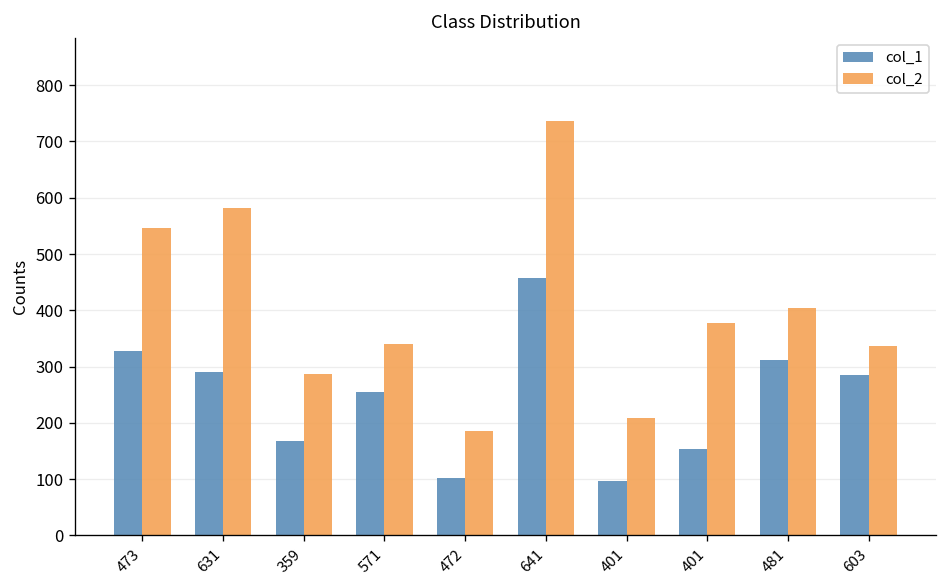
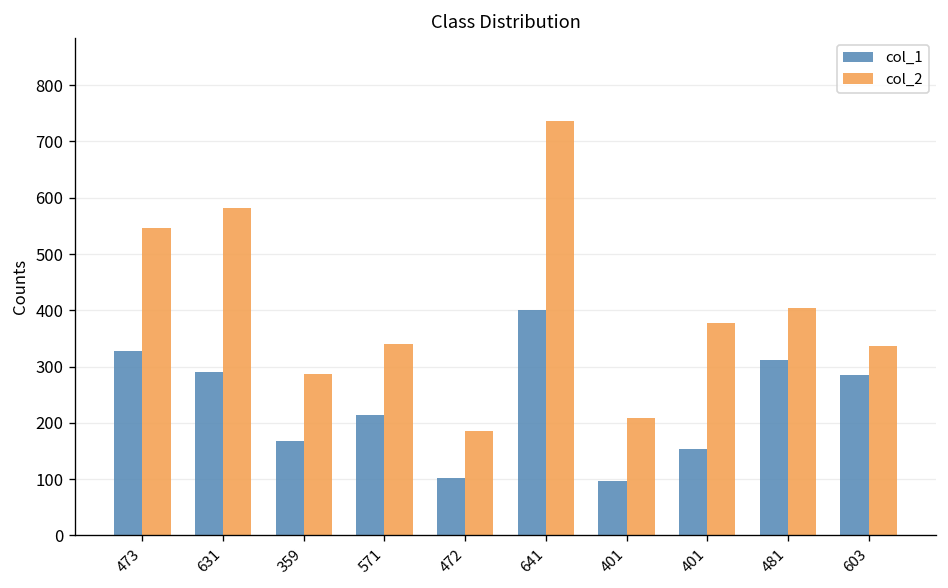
col_1, 571: 260 -> 210
col_1, 641: 460 -> 400
